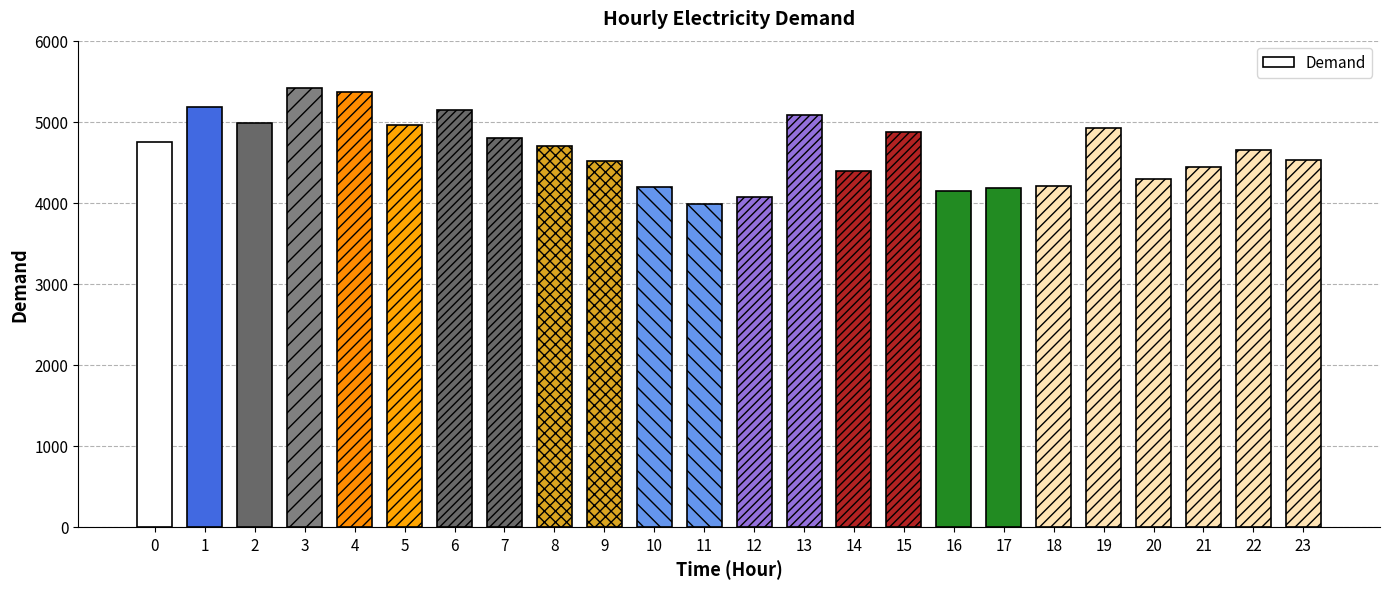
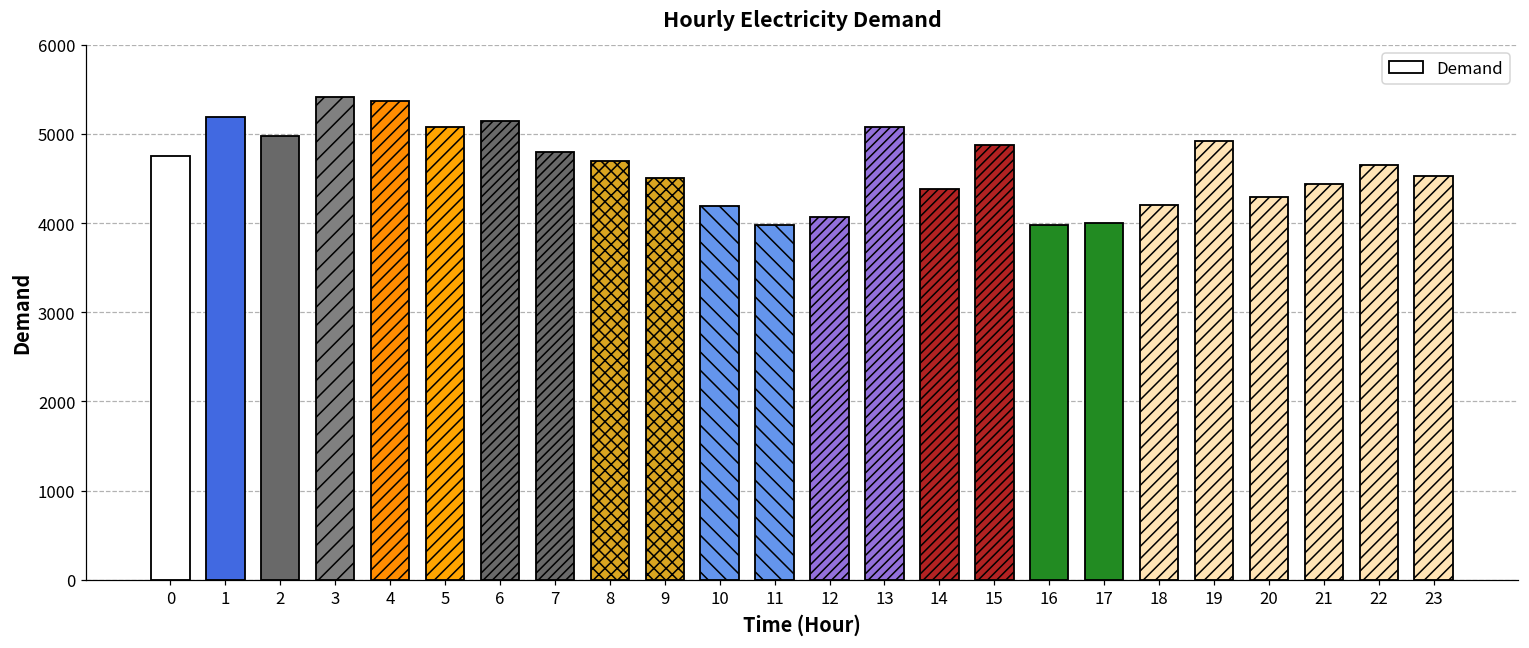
5: 5000 -> 5100
16: 4100 -> 4000
17: 4200 -> 4000
